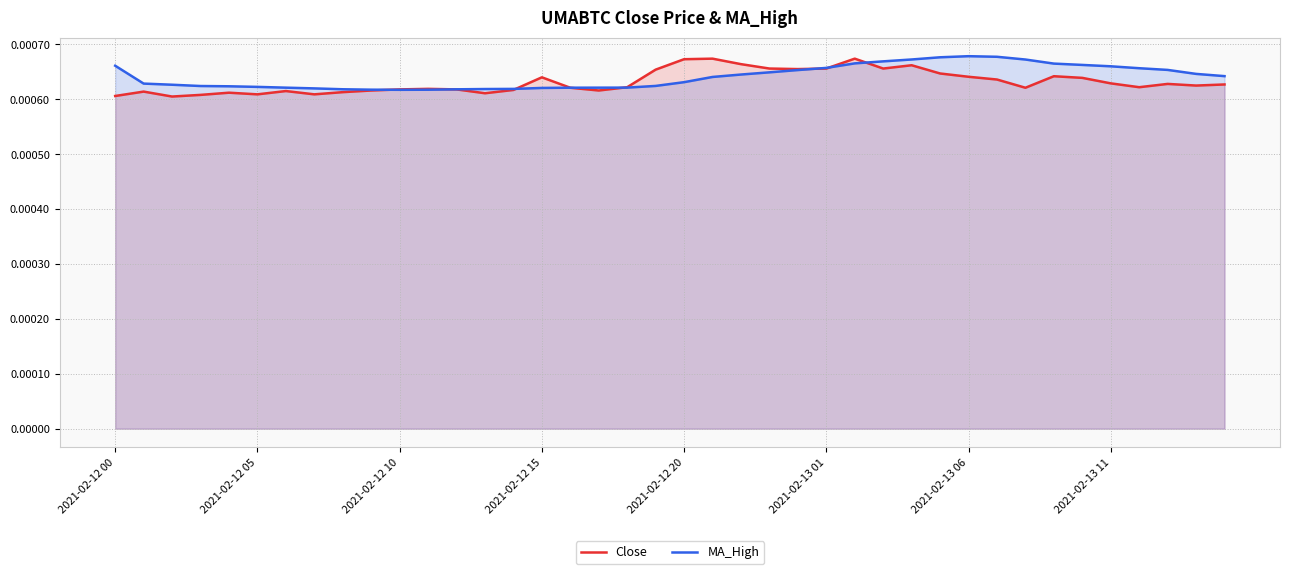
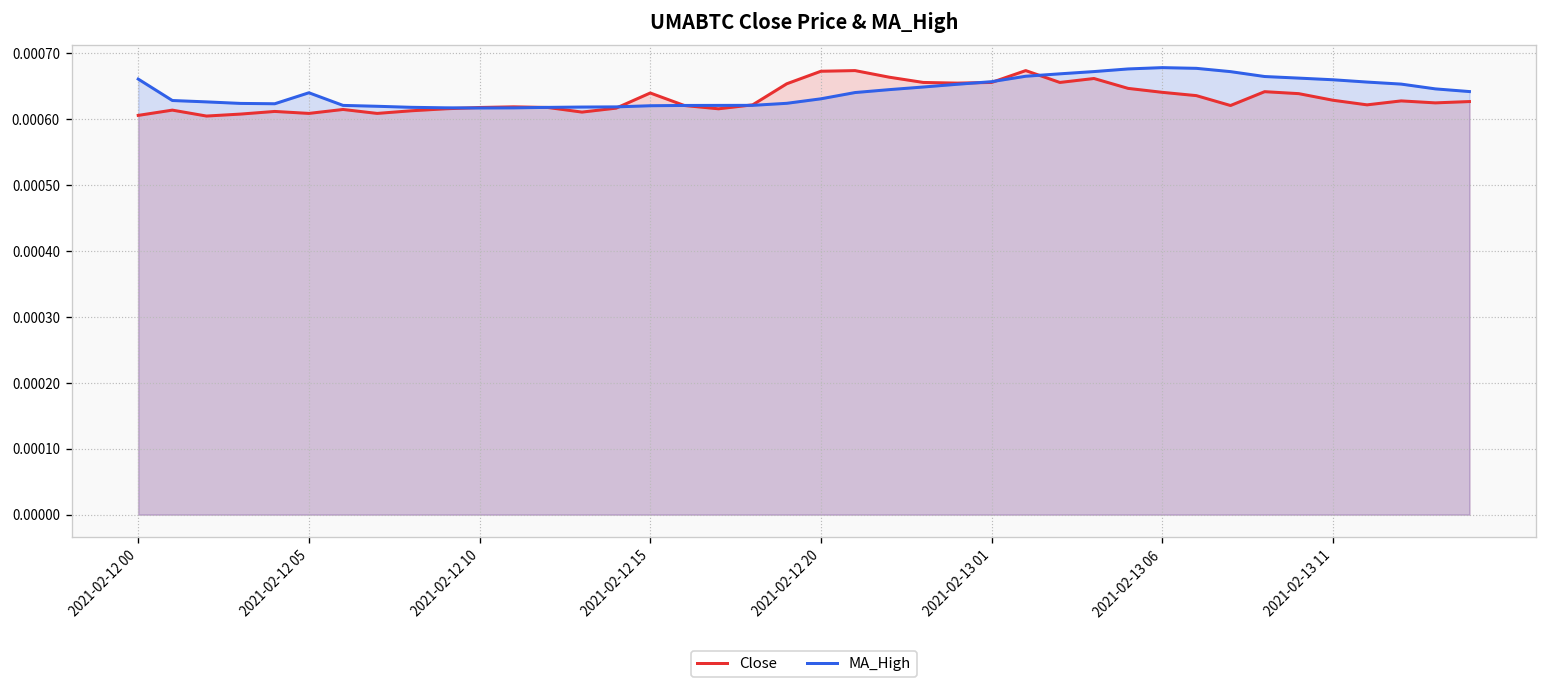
MA_High, 2021-02-12 05: 0.00062 -> 0.00064
